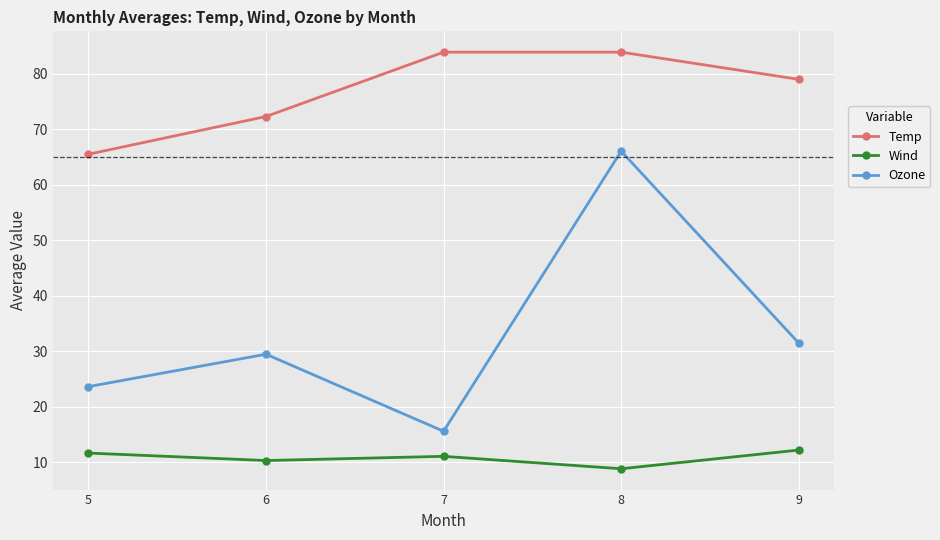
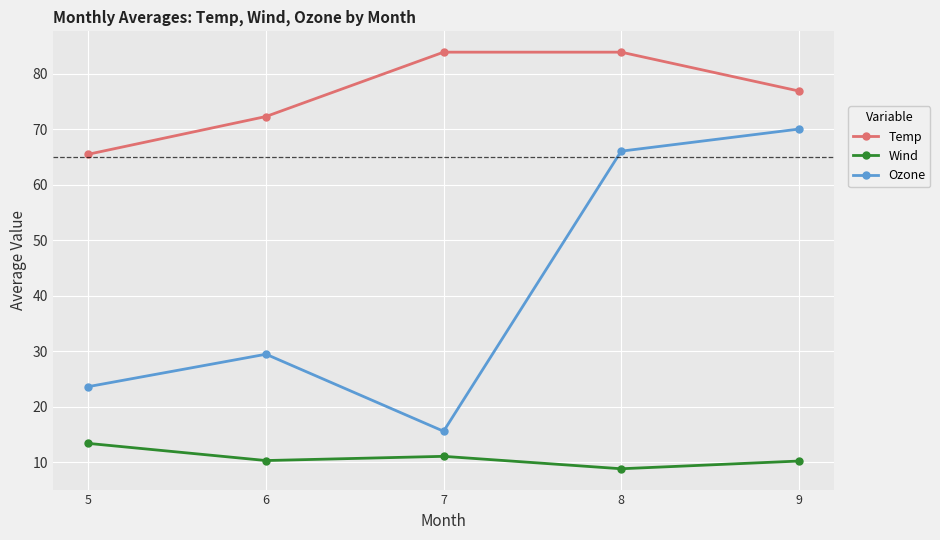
Wind, 5: 12 -> 13
Temp, 9: 79 -> 77
Wind, 9: 12 -> 10
Ozone, 9: 31 -> 70
